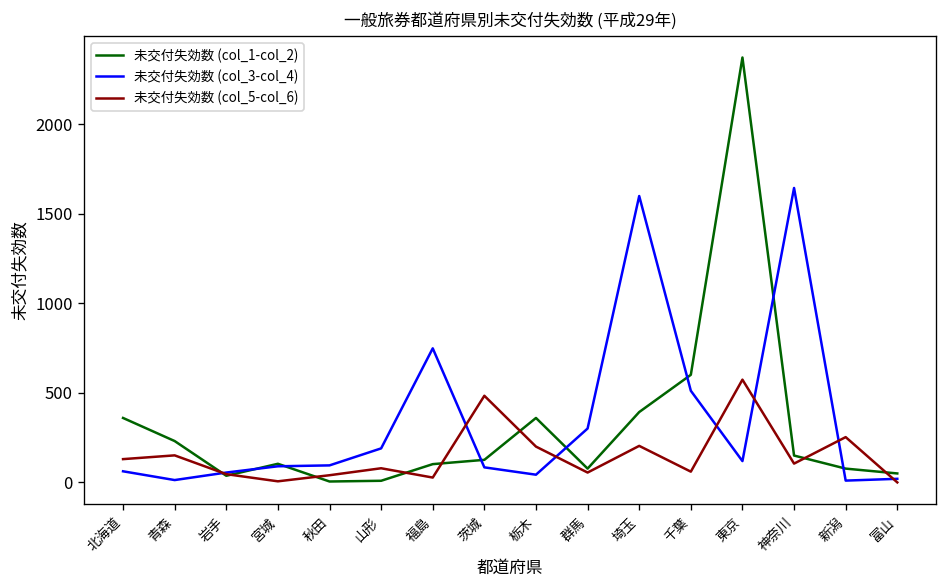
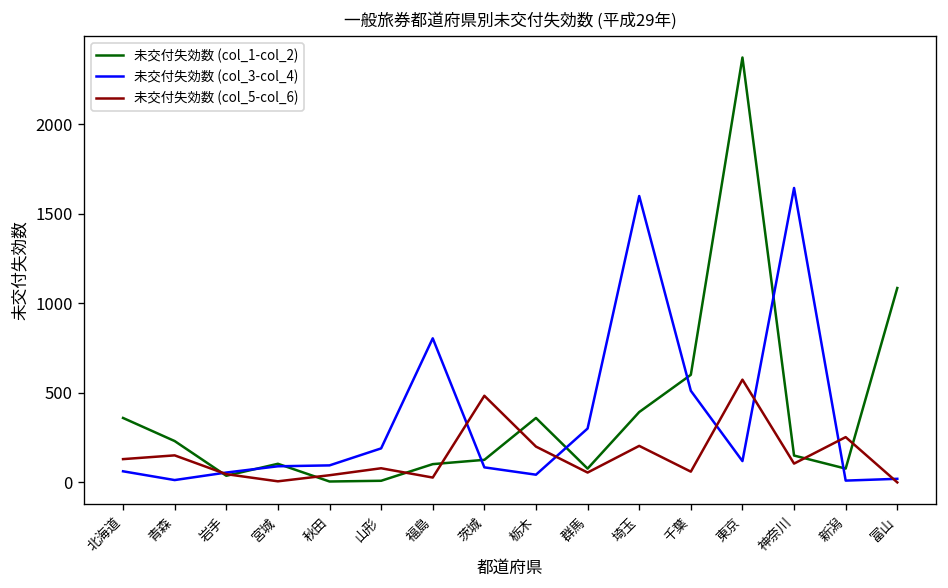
未交付失効数 (col_3-col_4), 福島: 750 -> 810
未交付失効数 (col_1-col_2), 富山: 50 -> 1090
